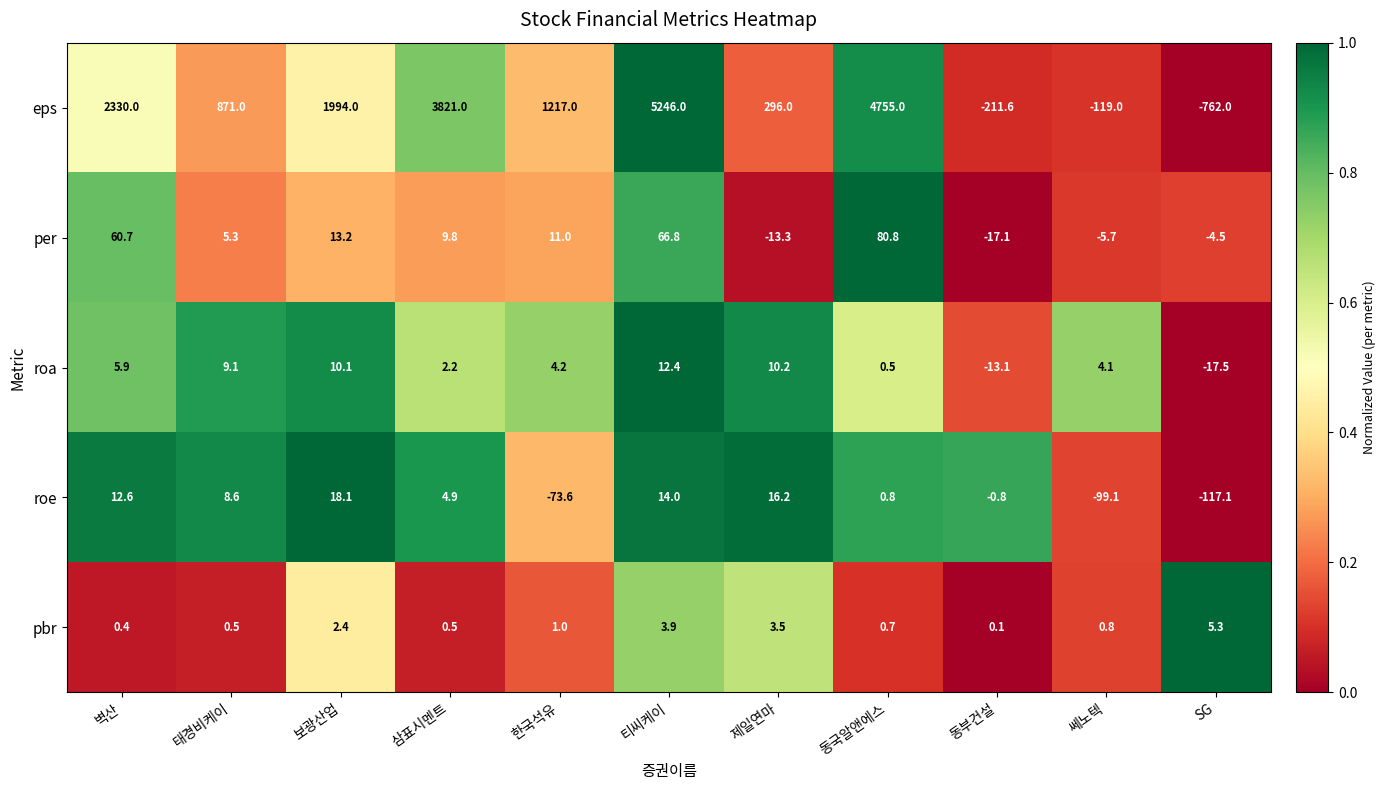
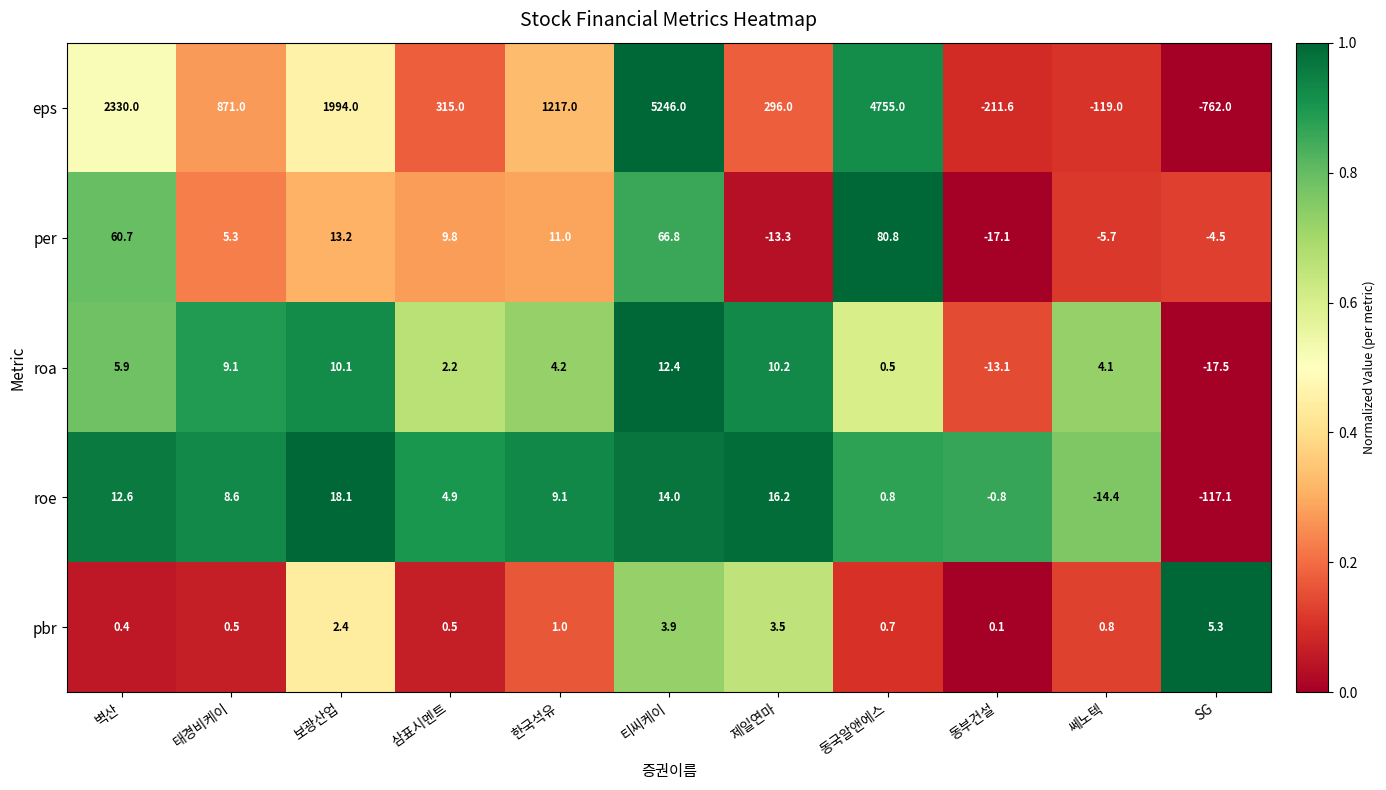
eps, 삼표시멘트: 3821.0 -> 315.0
roe, 한국석유: -73.6 -> 9.1
roe, 쎄노텍: -99.1 -> -14.4
